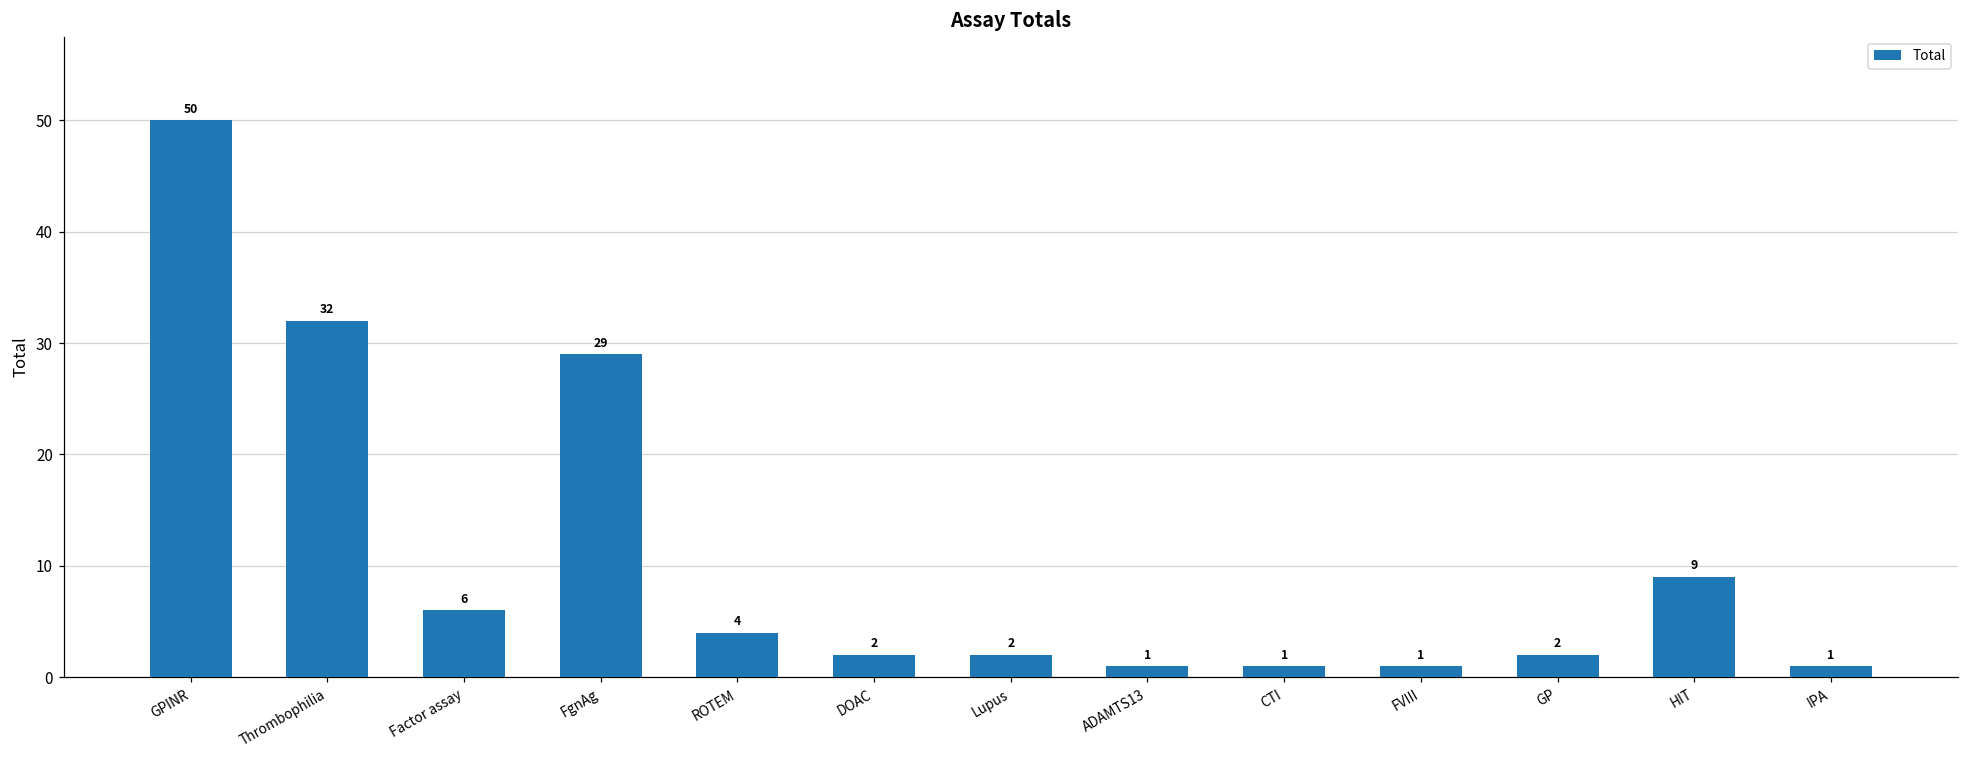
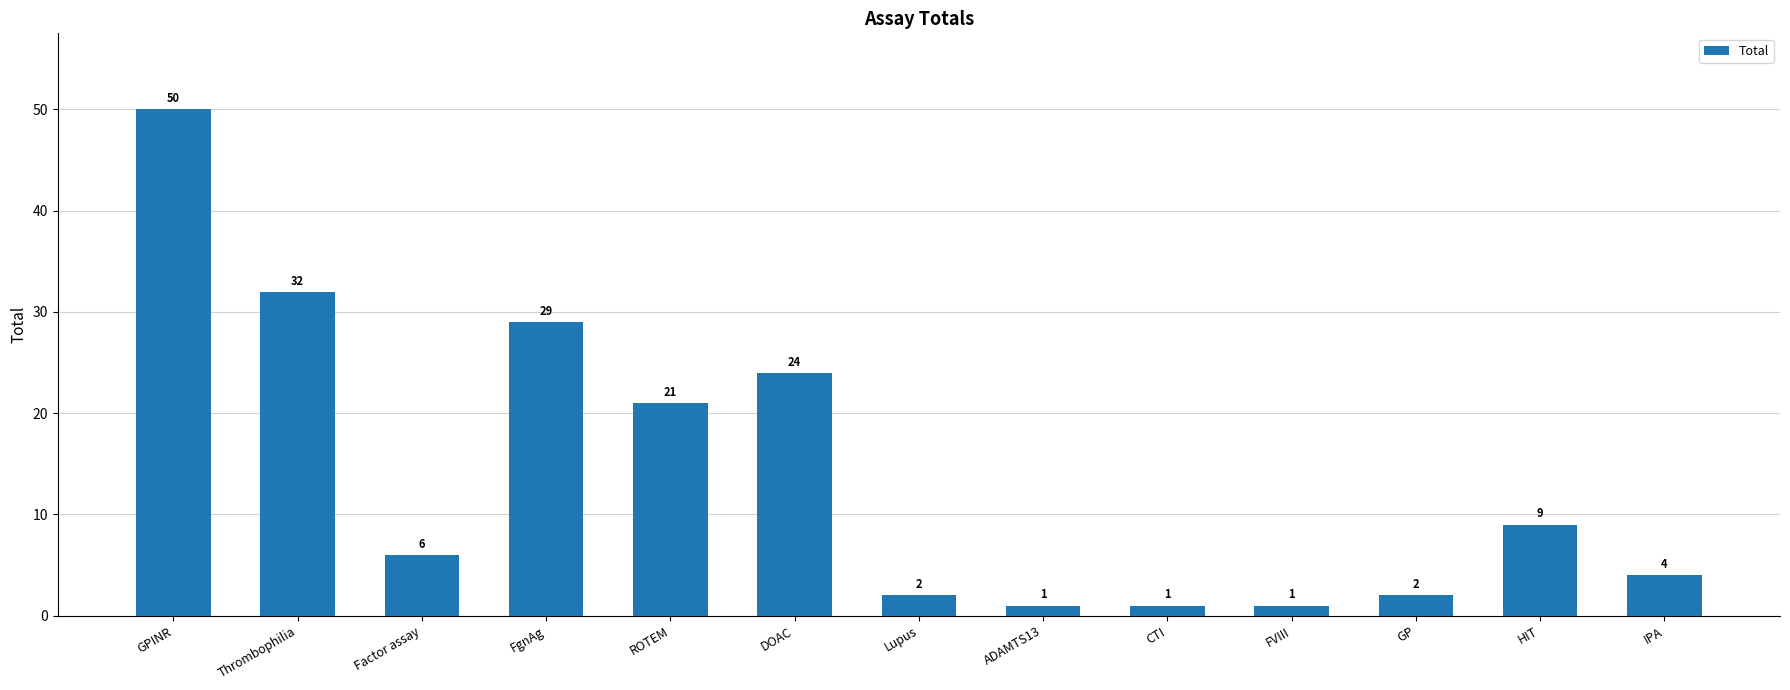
ROTEM: 4 -> 21
DOAC: 2 -> 24
IPA: 1 -> 4
